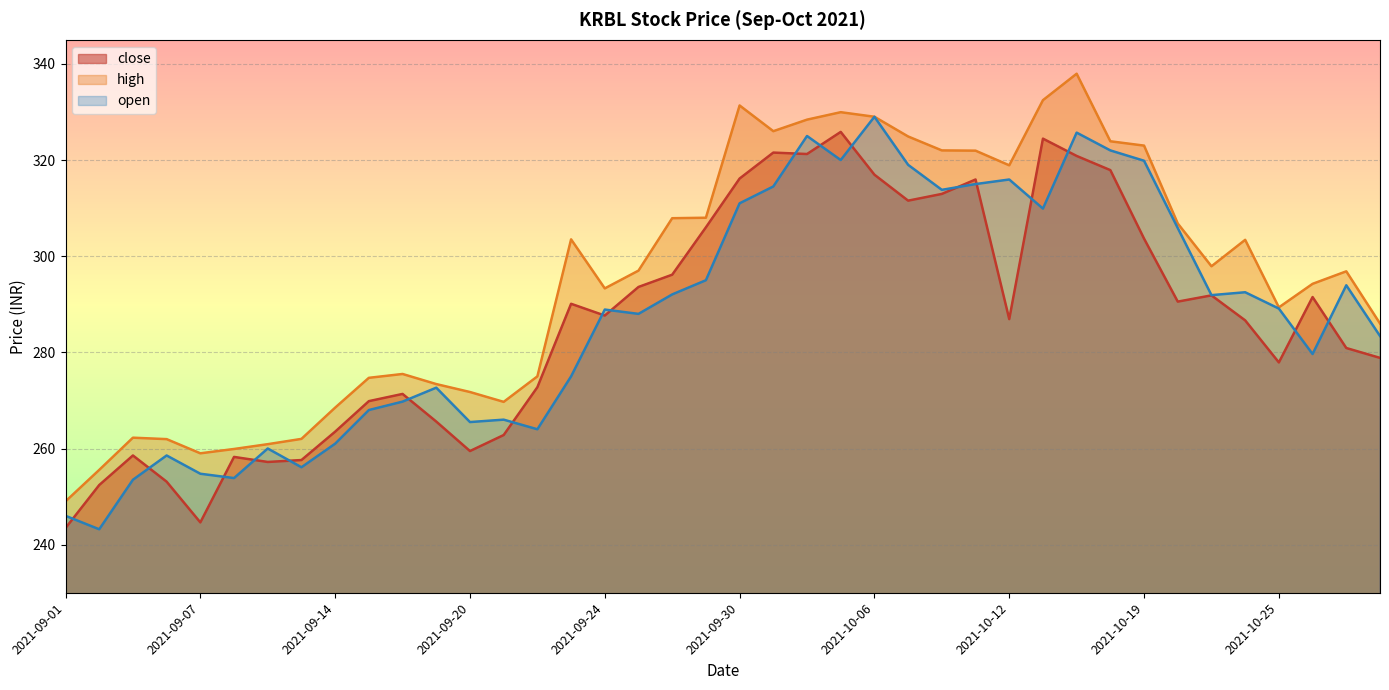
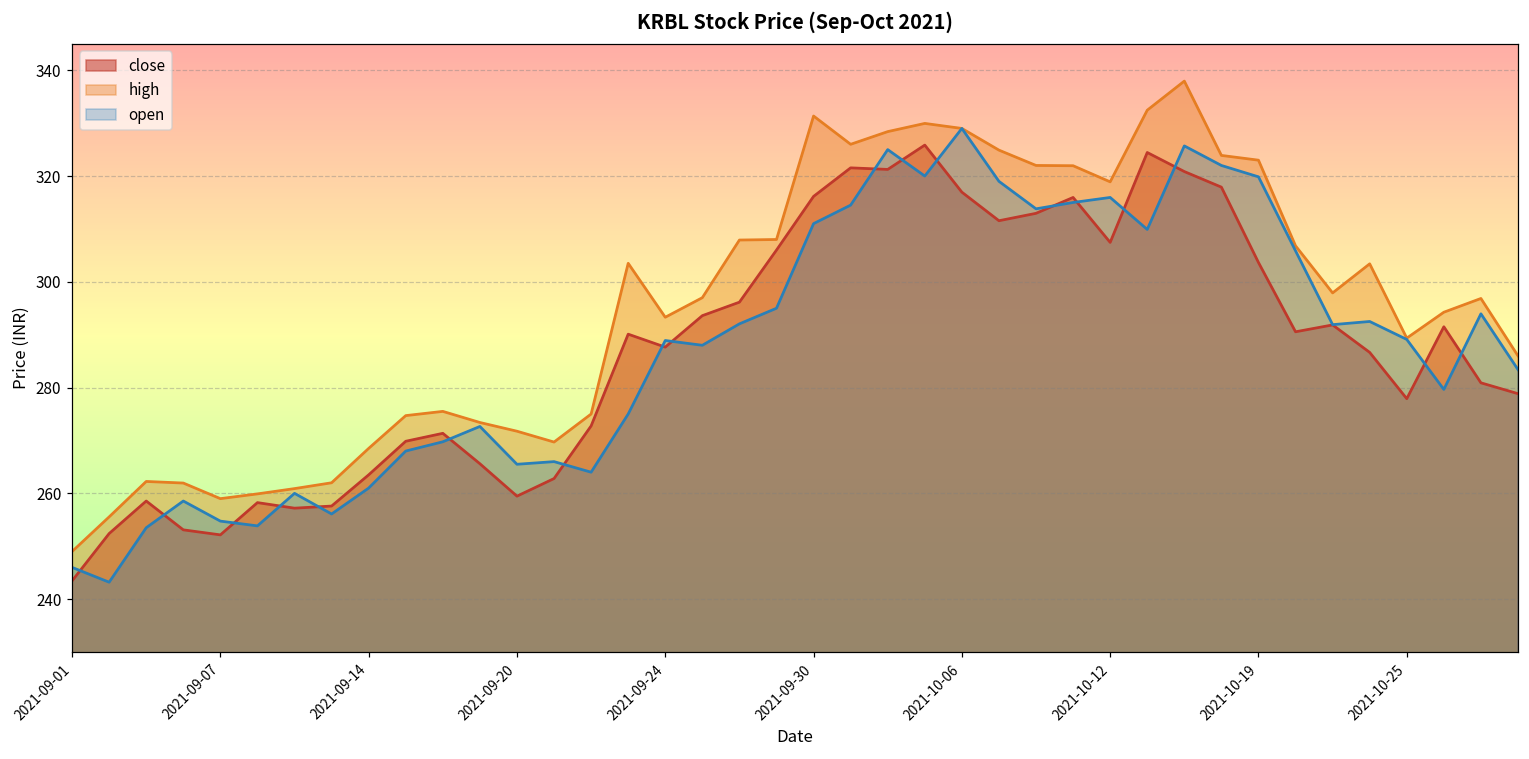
close, 2021-09-07: 245 -> 252
close, 2021-10-12: 287 -> 307
